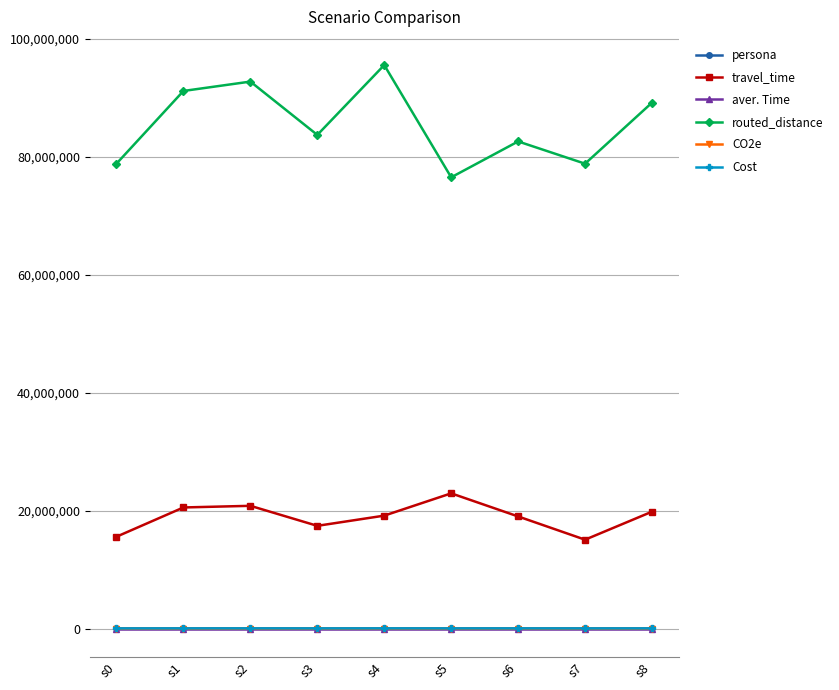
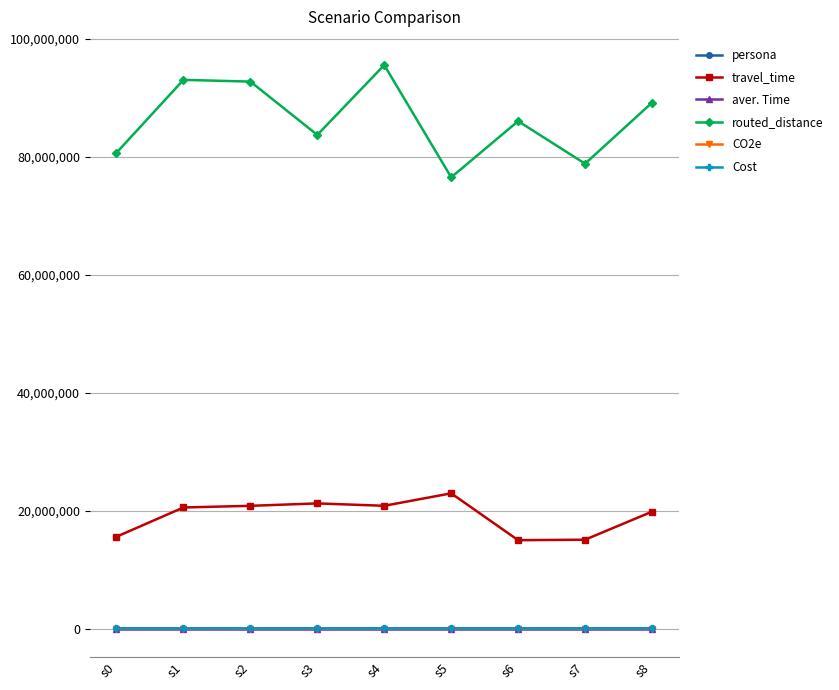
routed_distance, s0: 79,000,000 -> 81,000,000
routed_distance, s1: 91,000,000 -> 93,000,000
travel_time, s3: 17,000,000 -> 21,000,000
travel_time, s4: 19,000,000 -> 21,000,000
travel_time, s6: 19,000,000 -> 15,000,000
routed_distance, s6: 83,000,000 -> 86,000,000
